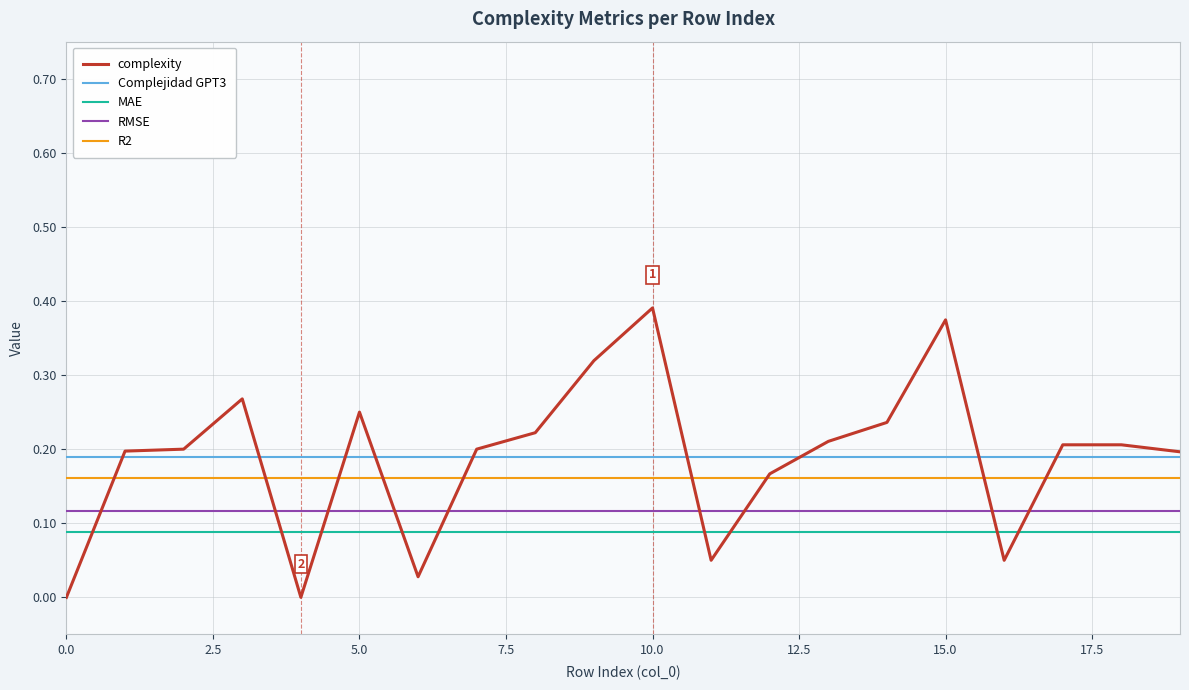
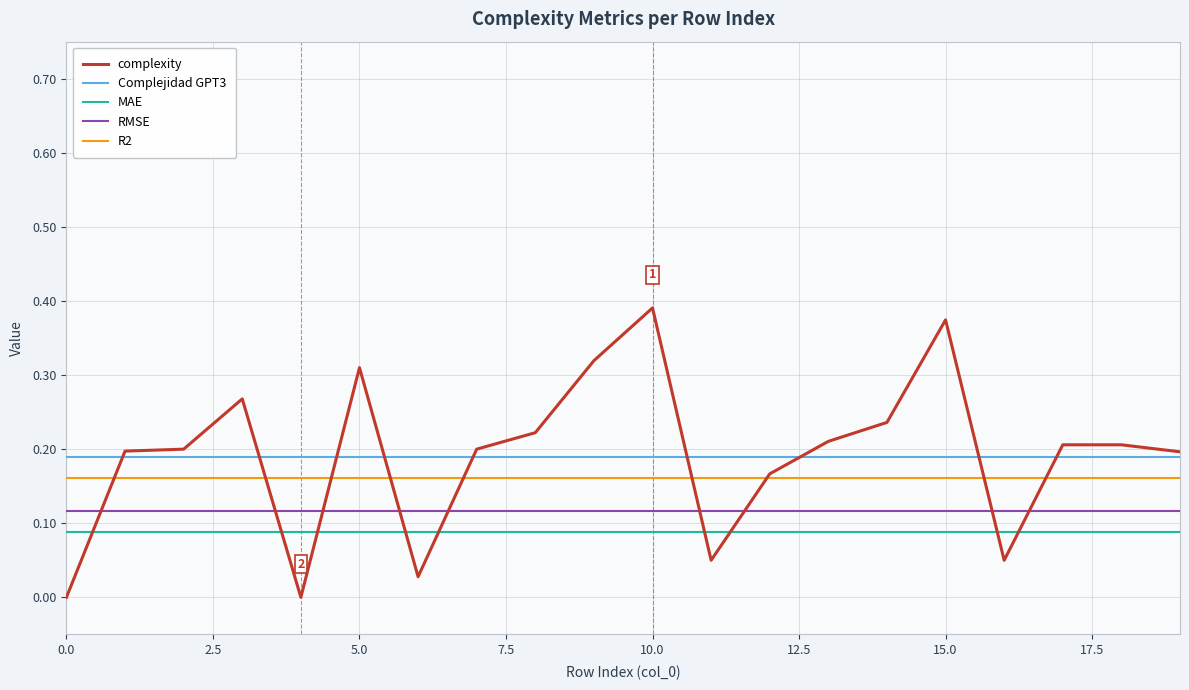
complexity, 5.0: 0.25 -> 0.31
